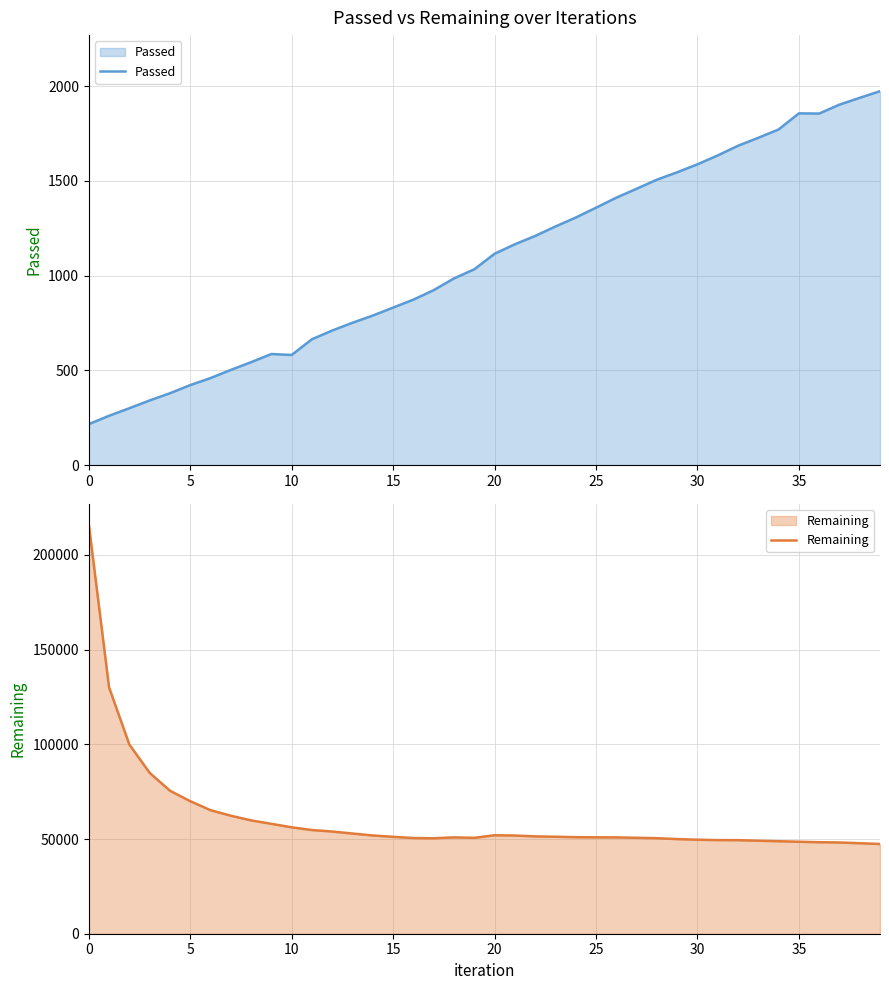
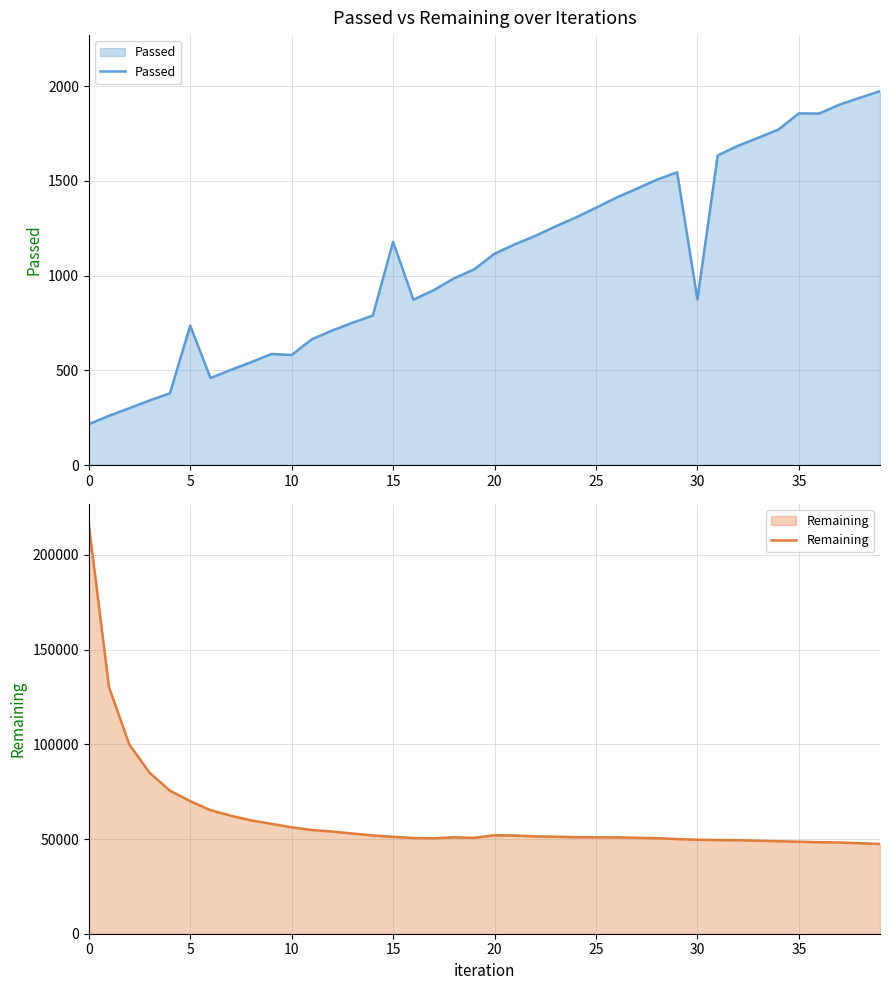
Passed vs Remaining over Iterations, 5: 420 -> 740
Passed vs Remaining over Iterations, 15: 830 -> 1180
Passed vs Remaining over Iterations, 30: 1590 -> 870
